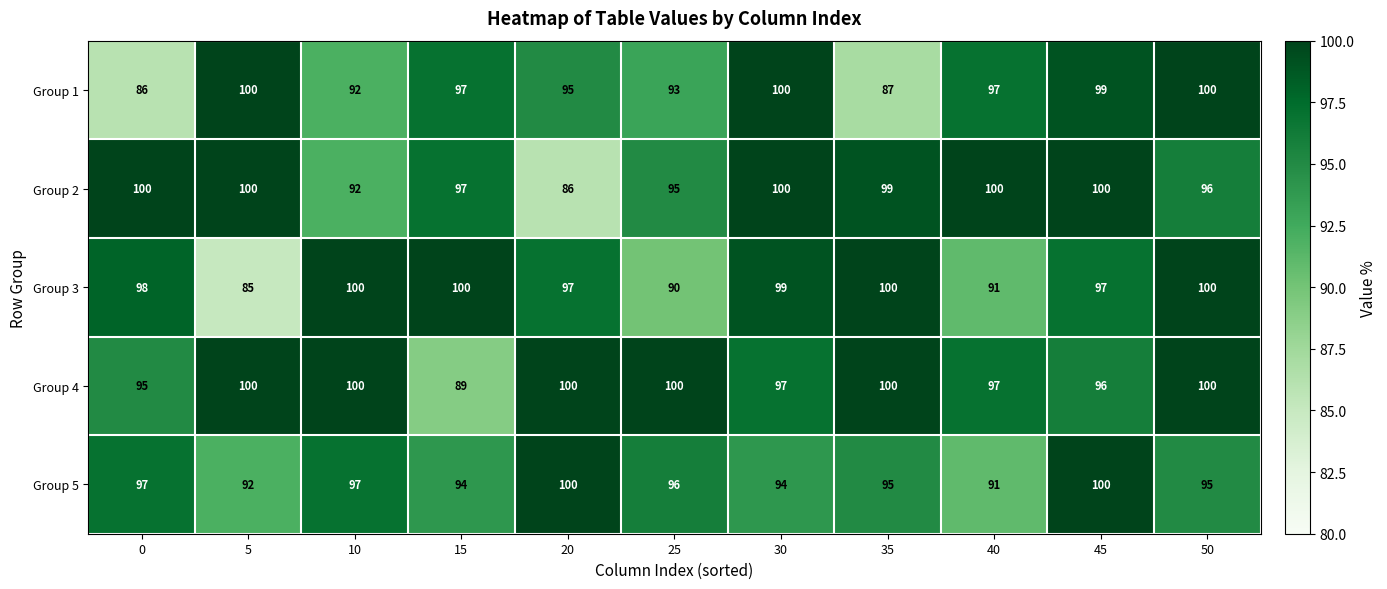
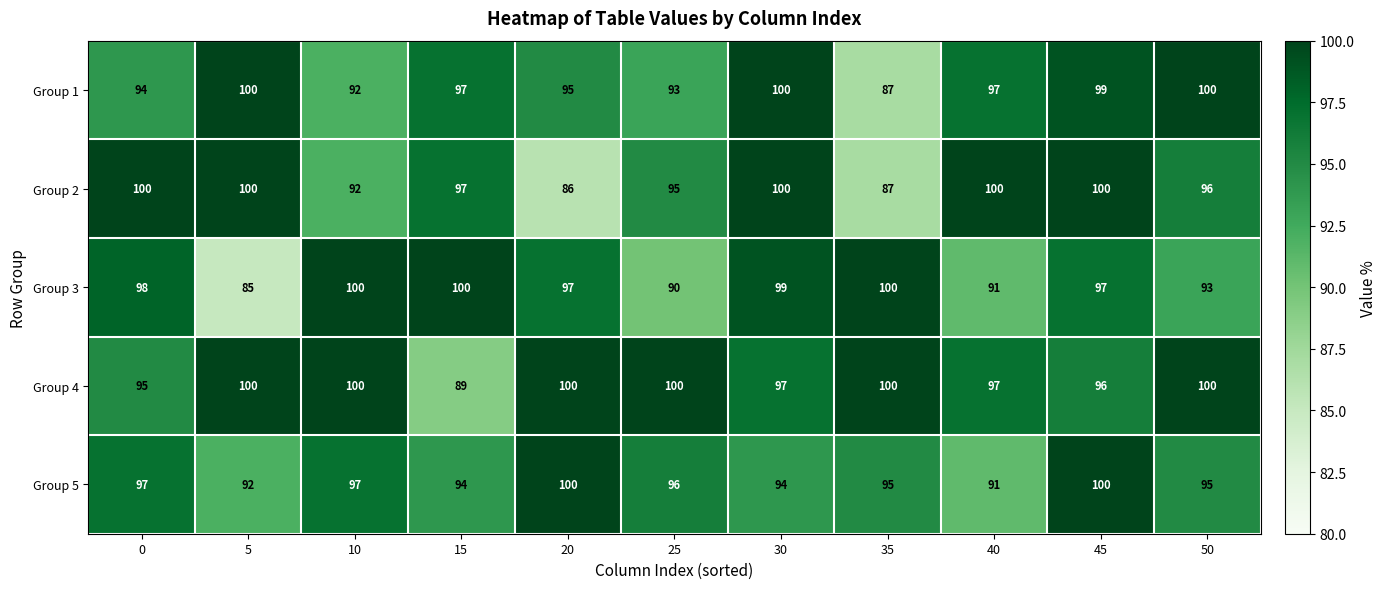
Group 1, 0: 86 -> 94
Group 2, 35: 99 -> 87
Group 3, 50: 100 -> 93
